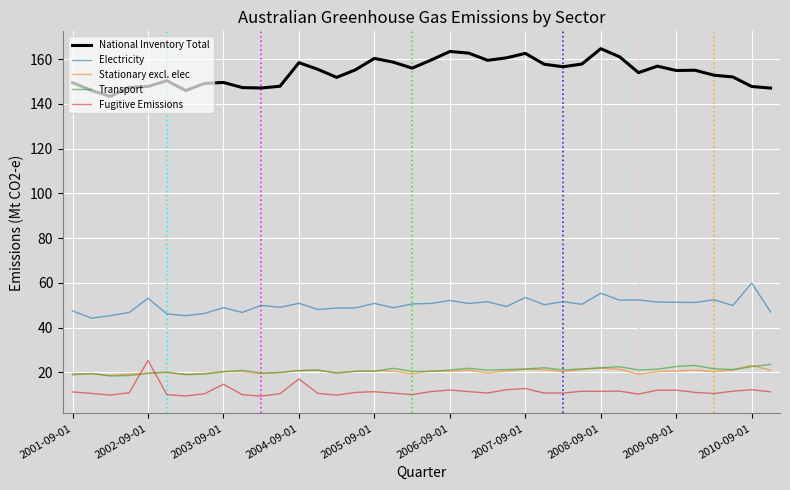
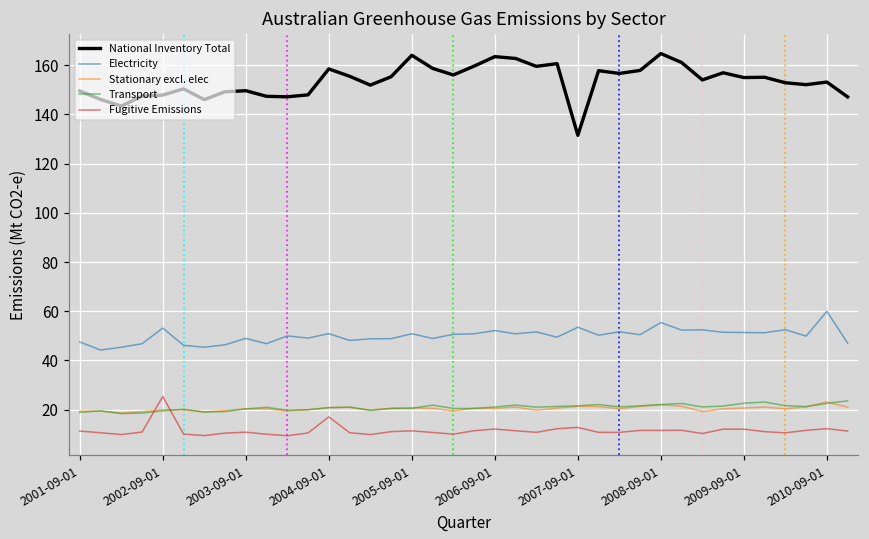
Fugitive Emissions, 2003-09-01: 15 -> 11
National Inventory Total, 2005-09-01: 160 -> 164
National Inventory Total, 2007-09-01: 163 -> 131
National Inventory Total, 2010-09-01: 148 -> 153
